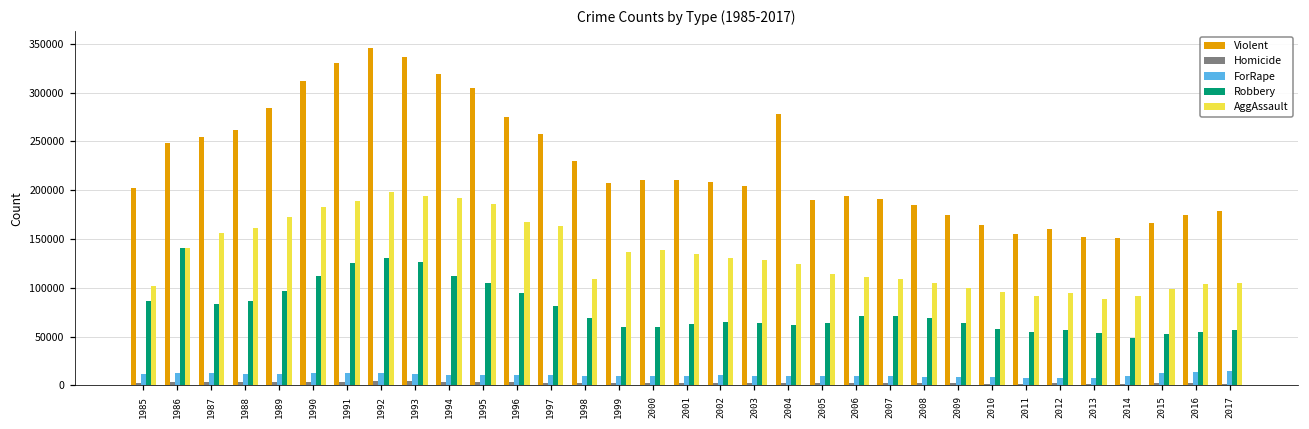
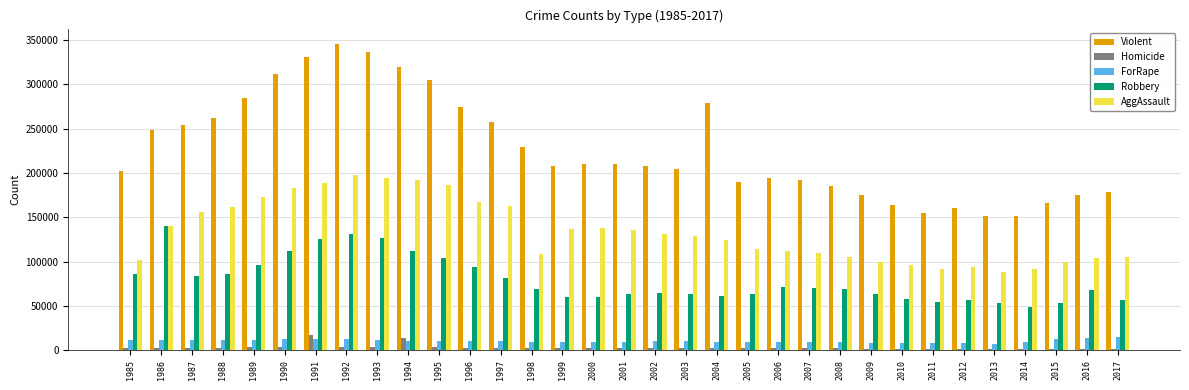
Homicide, 1991: 0 -> 20000
Homicide, 1994: 0 -> 10000
Robbery, 2016: 50000 -> 70000
